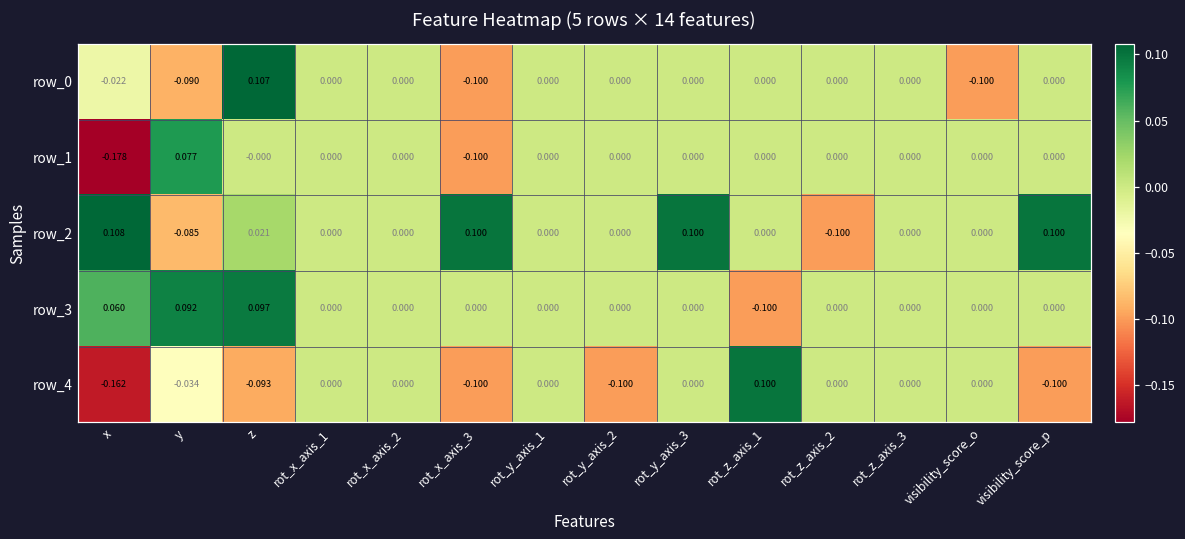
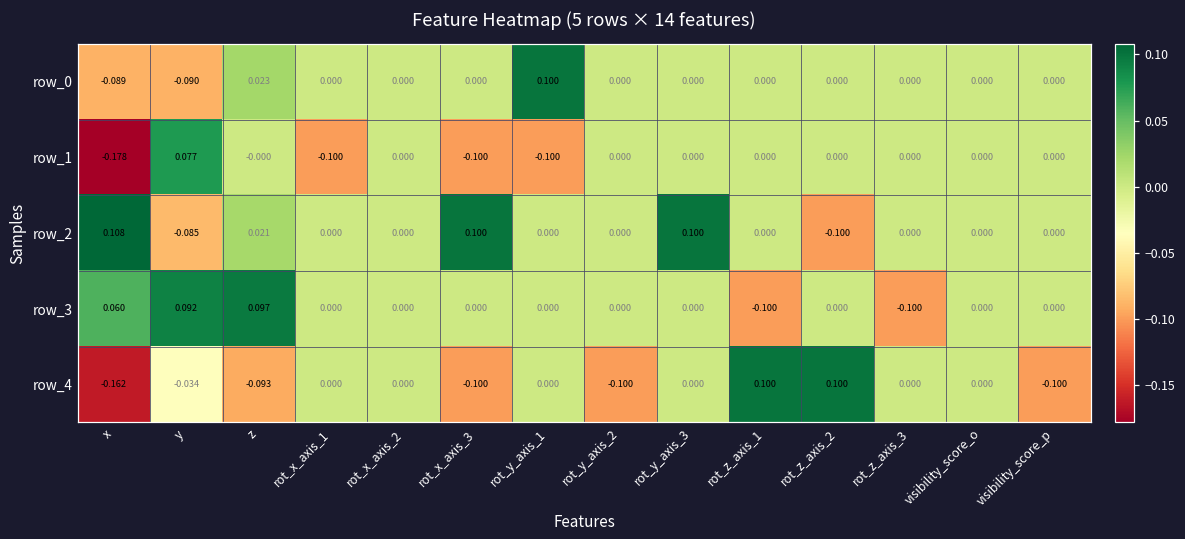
row_0, x: -0.022 -> -0.089
row_0, z: 0.107 -> 0.023
row_0, rot_x_axis_3: -0.100 -> 0.000
row_0, rot_y_axis_1: 0.000 -> 0.100
row_0, visibility_score_o: -0.100 -> 0.000
row_1, rot_x_axis_1: 0.000 -> -0.100
row_1, rot_y_axis_1: 0.000 -> -0.100
row_2, visibility_score_p: 0.100 -> 0.000
row_3, rot_z_axis_3: 0.000 -> -0.100
row_4, rot_z_axis_2: 0.000 -> 0.100
